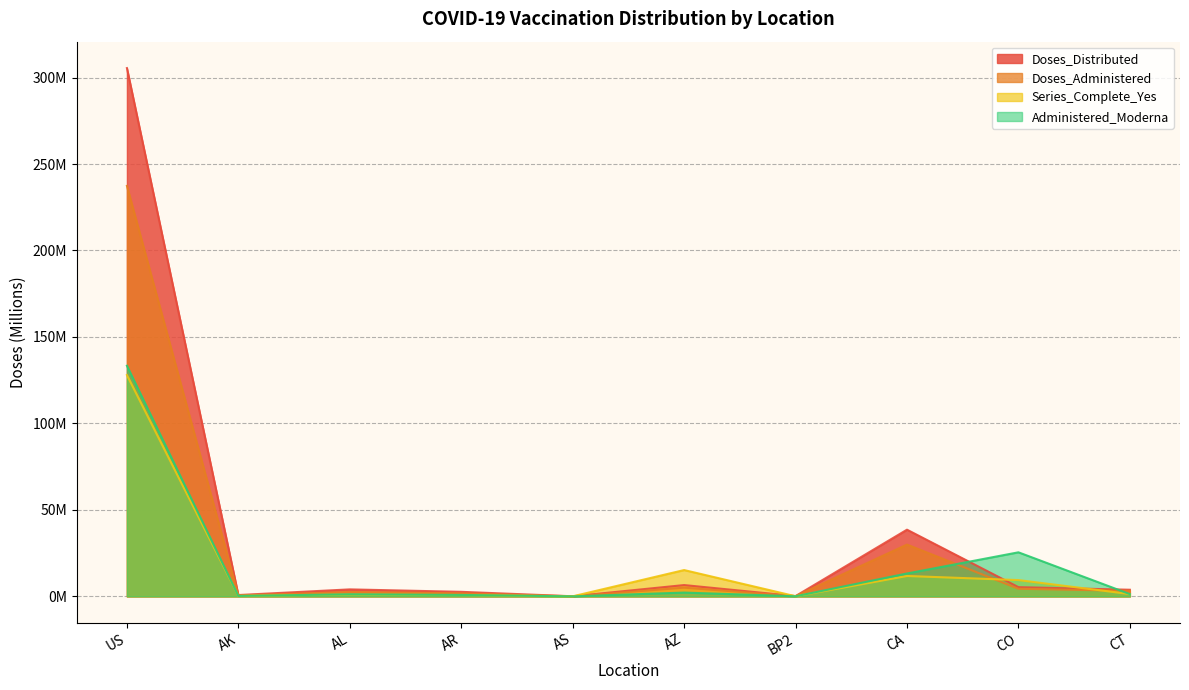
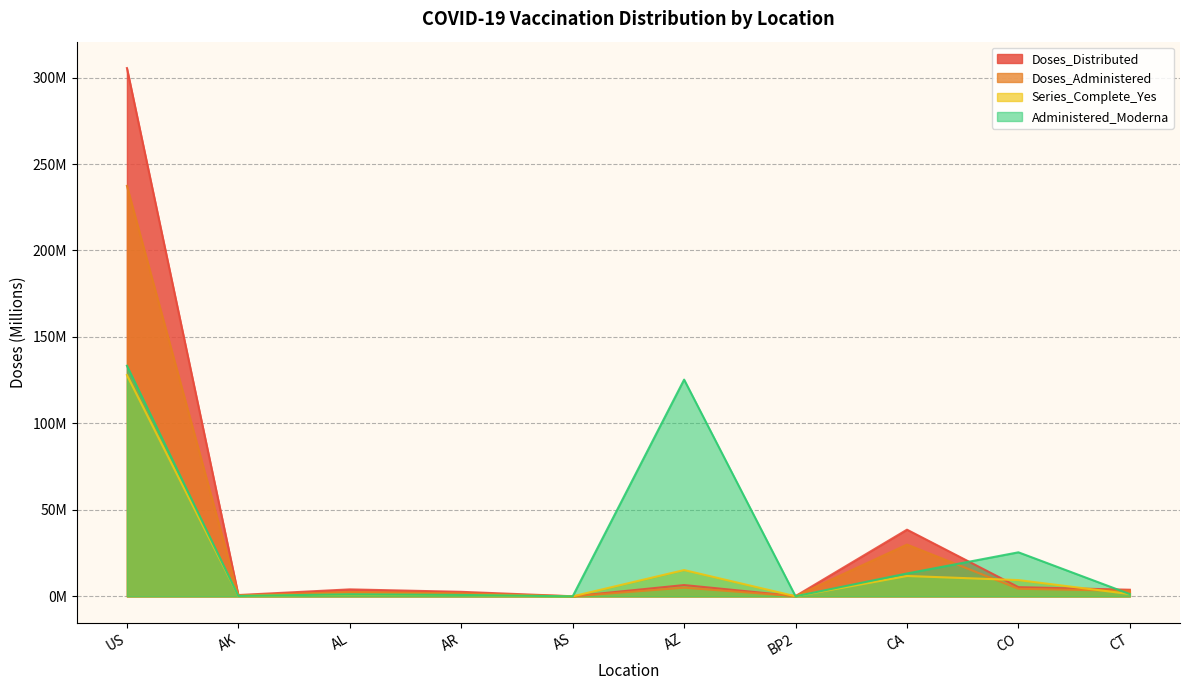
Administered_Moderna, AZ: 2000000 -> 125000000
